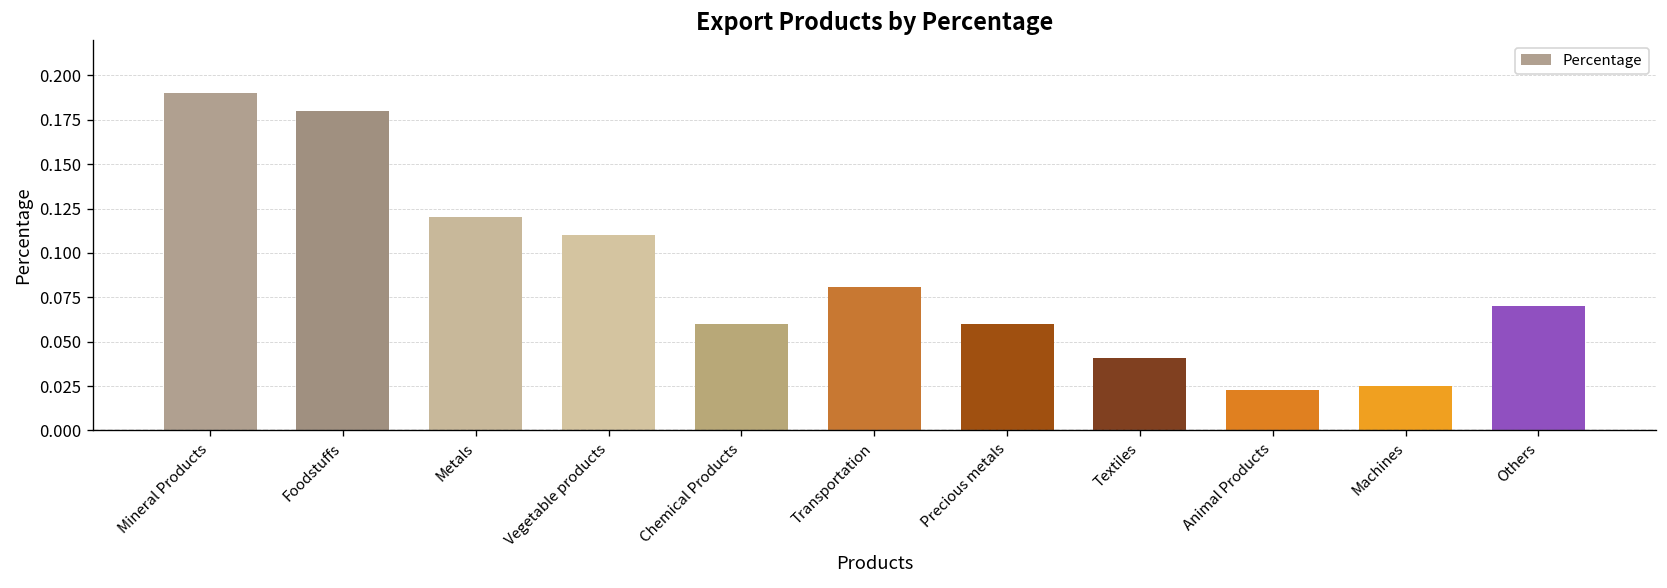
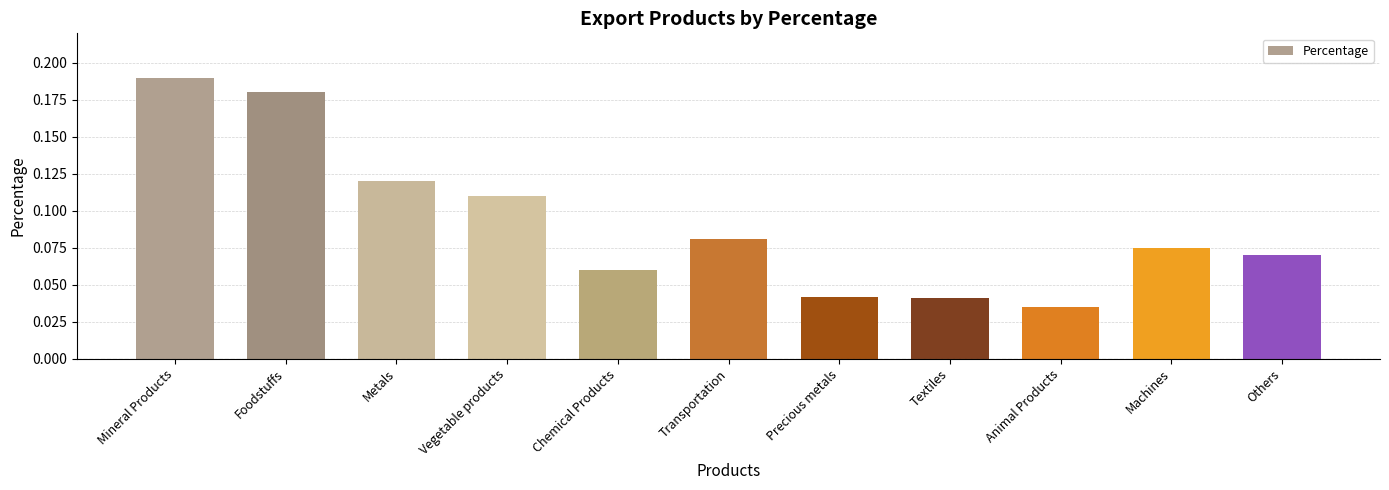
Precious metals: 0.060 -> 0.042
Animal Products: 0.023 -> 0.035
Machines: 0.025 -> 0.075
